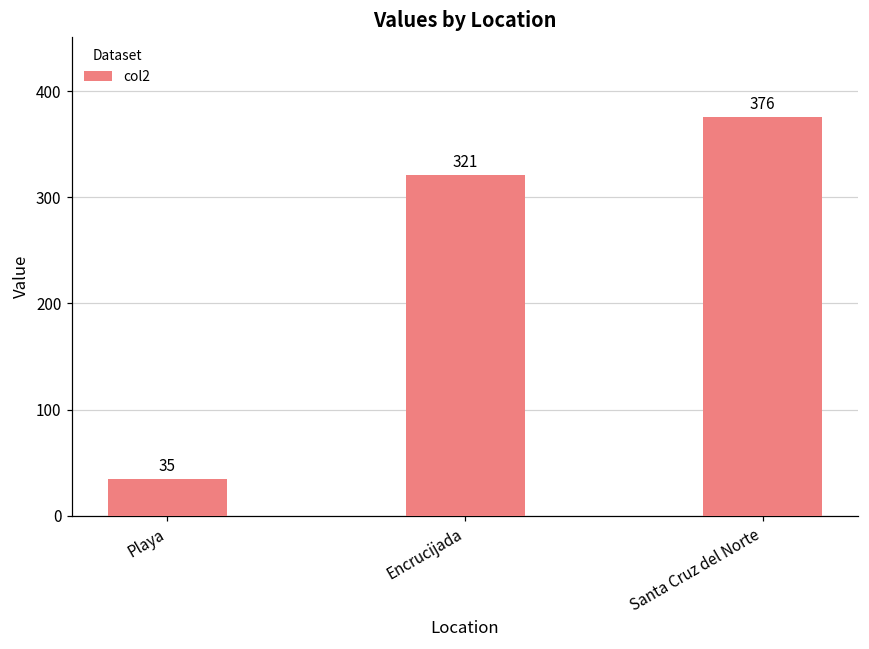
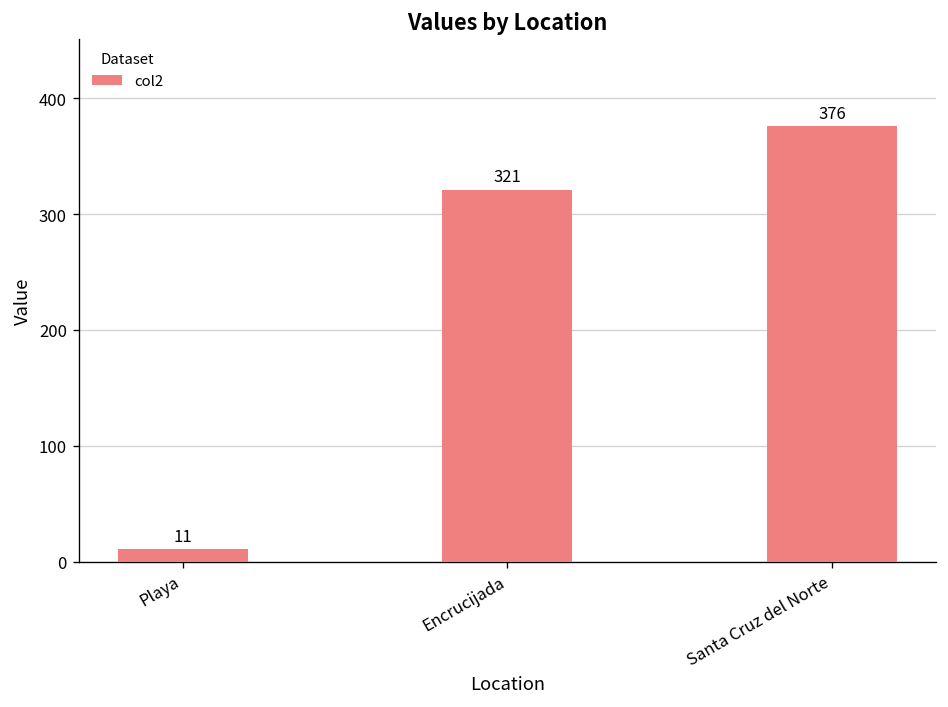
Playa: 35 -> 11
